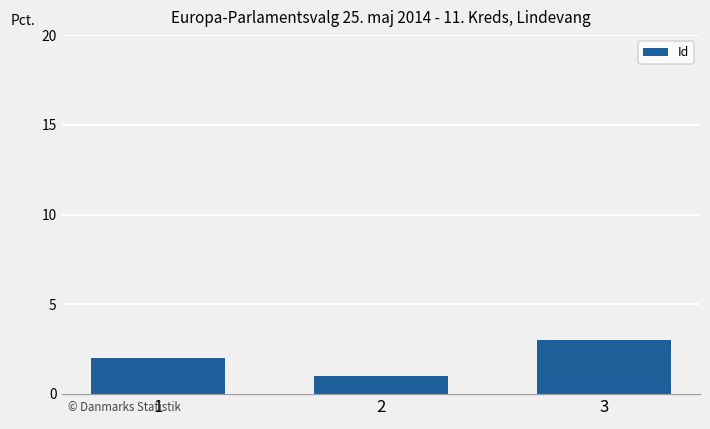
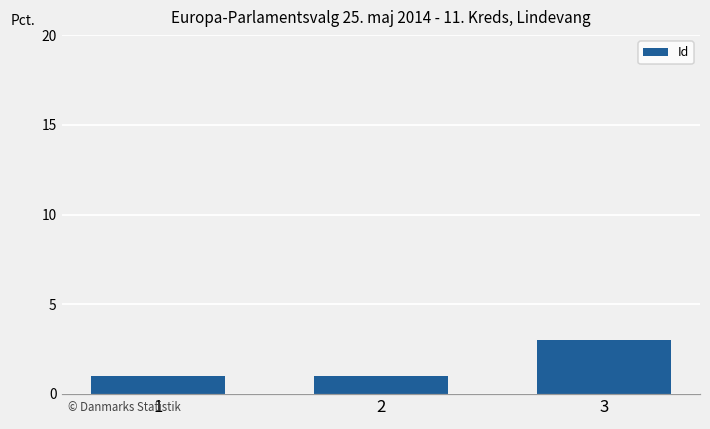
1: 2 -> 1
